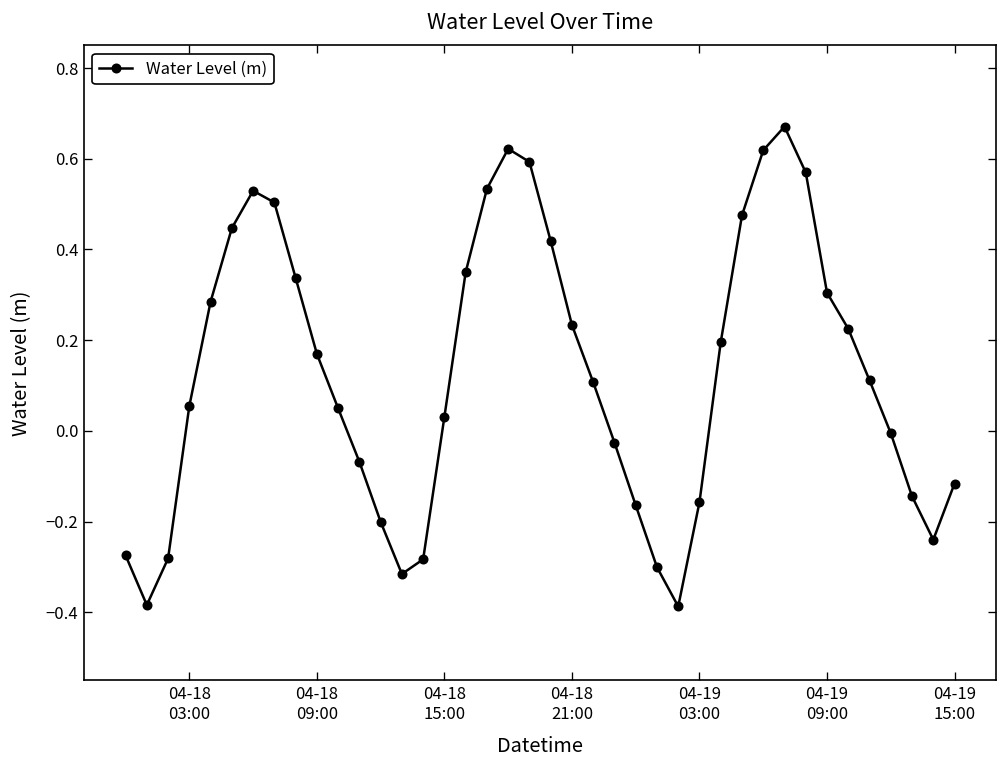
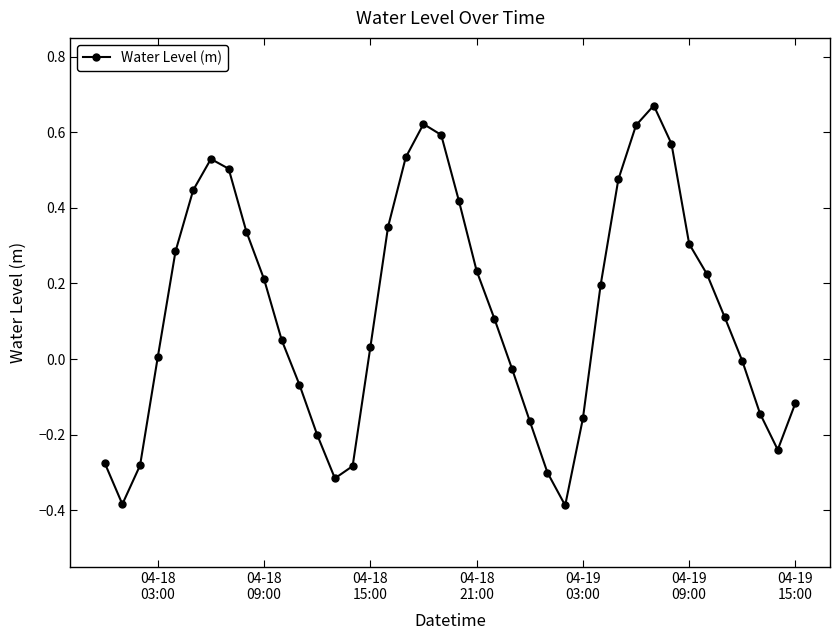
04-18 03:00: 0.05 -> 0.01
04-18 09:00: 0.17 -> 0.21
